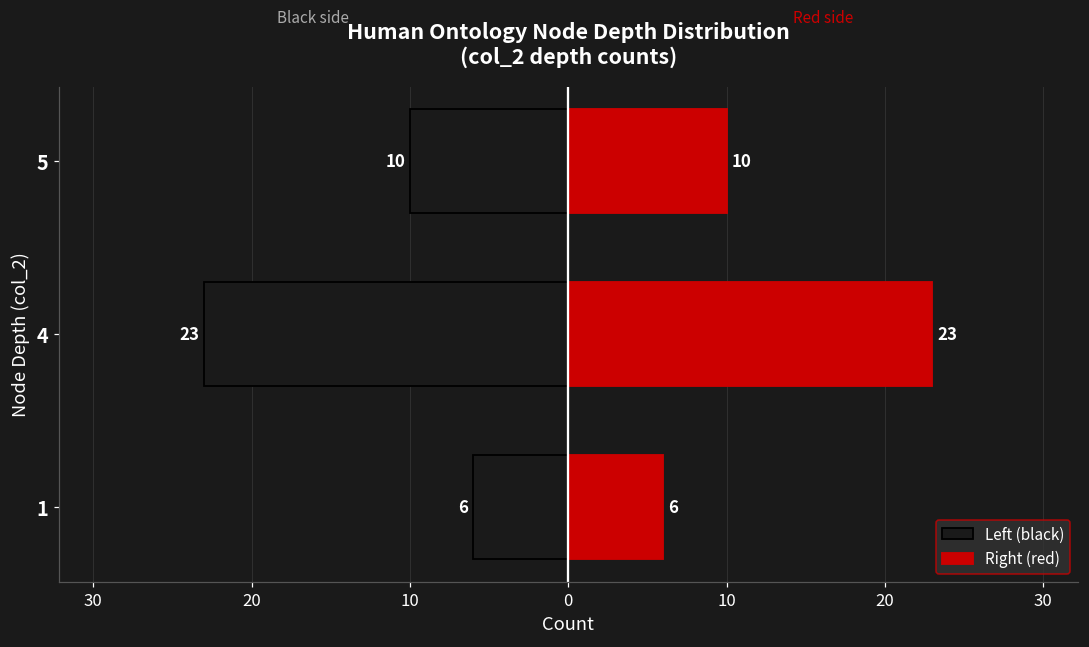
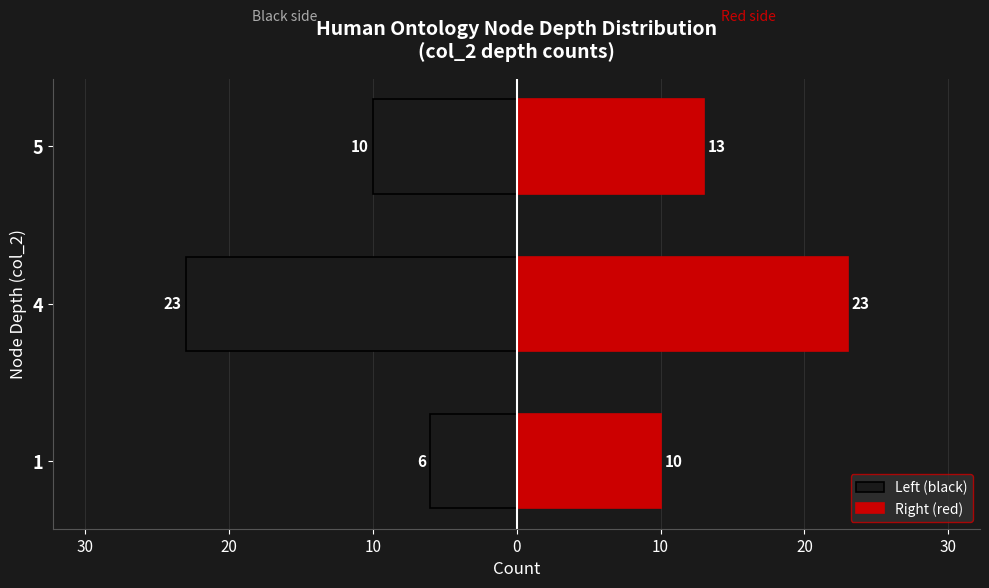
Right (red), 5: 10 -> 13
Right (red), 1: 6 -> 10
